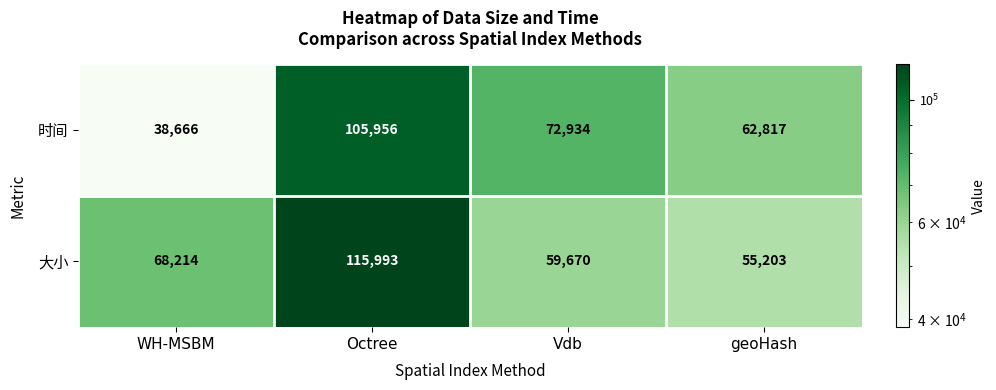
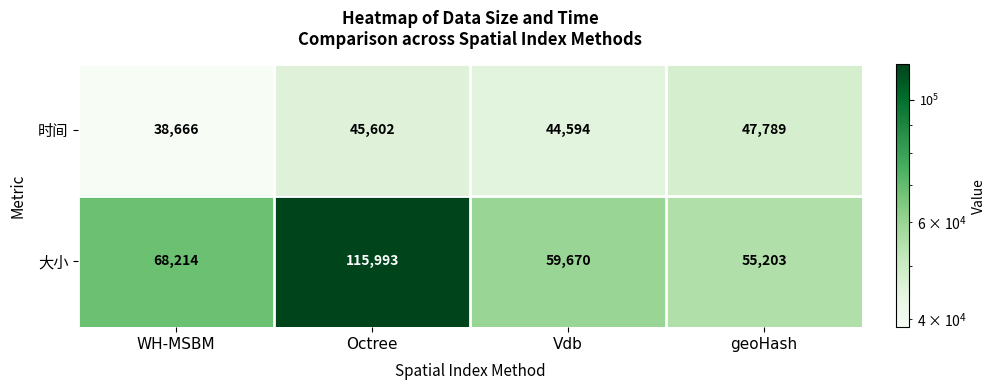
时间, Octree: 105,956 -> 45,602
时间, Vdb: 72,934 -> 44,594
时间, geoHash: 62,817 -> 47,789
